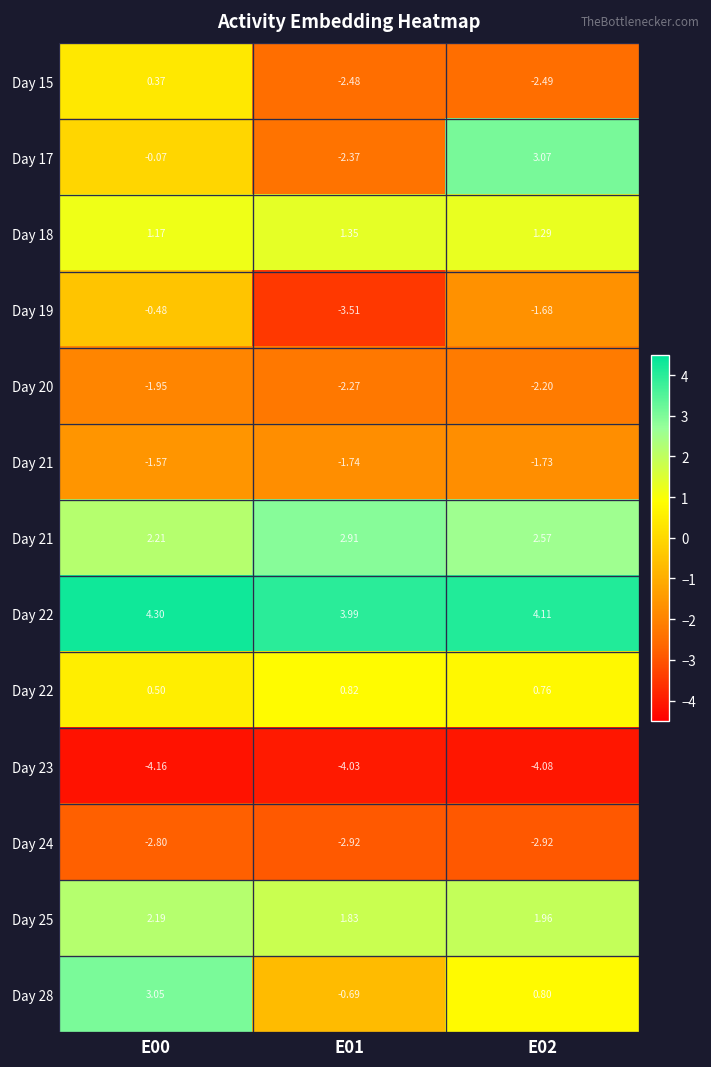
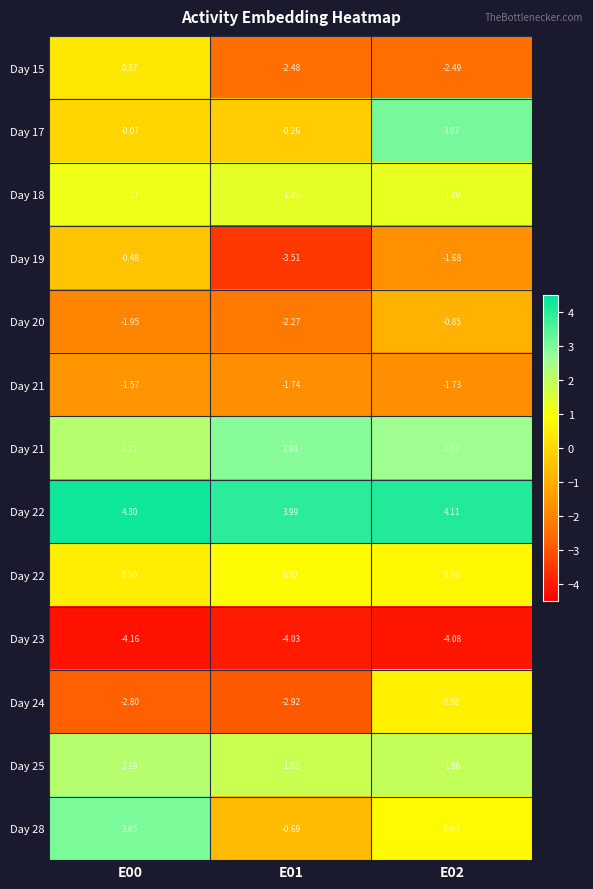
Day 17, E01: -2.37 -> -0.26
Day 20, E02: -2.20 -> -0.85
Day 24, E02: -2.92 -> 0.58
